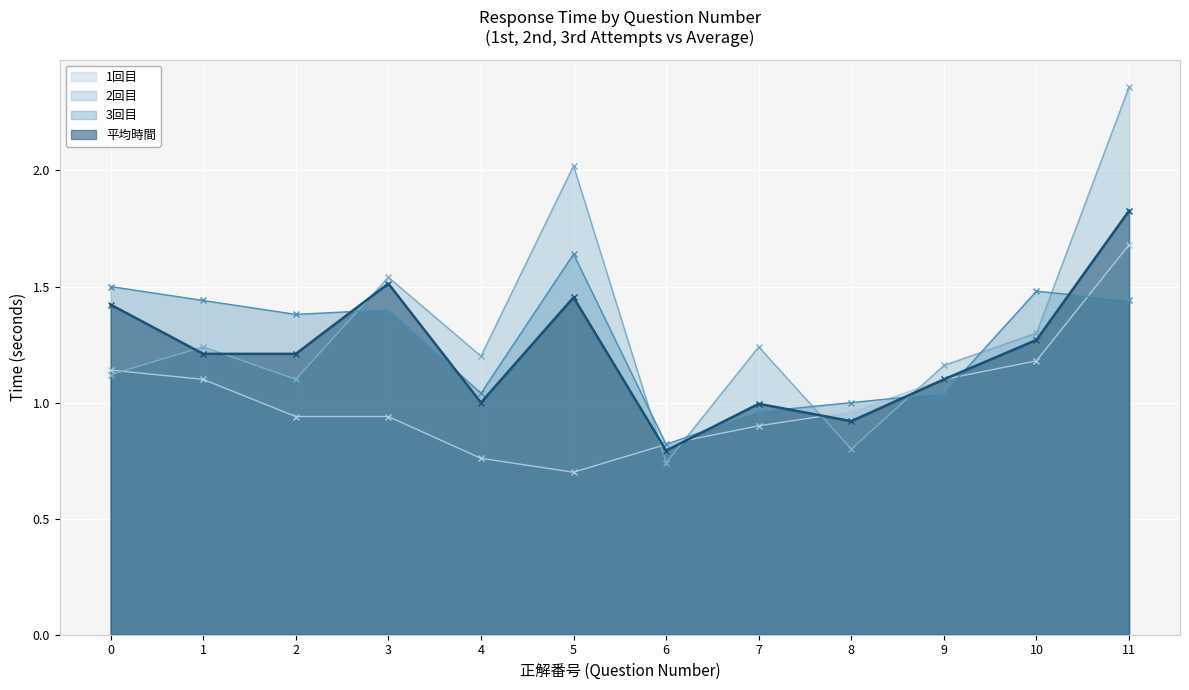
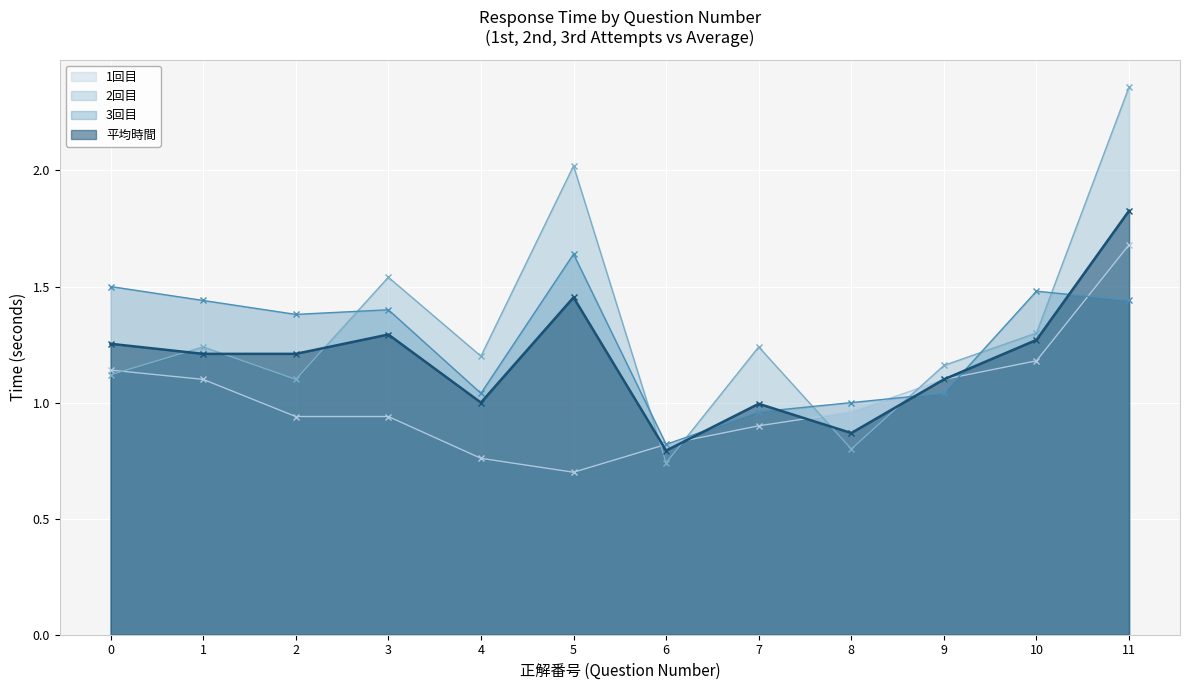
平均時間, 0: 1.42 -> 1.25
平均時間, 3: 1.51 -> 1.29
平均時間, 8: 0.92 -> 0.87
